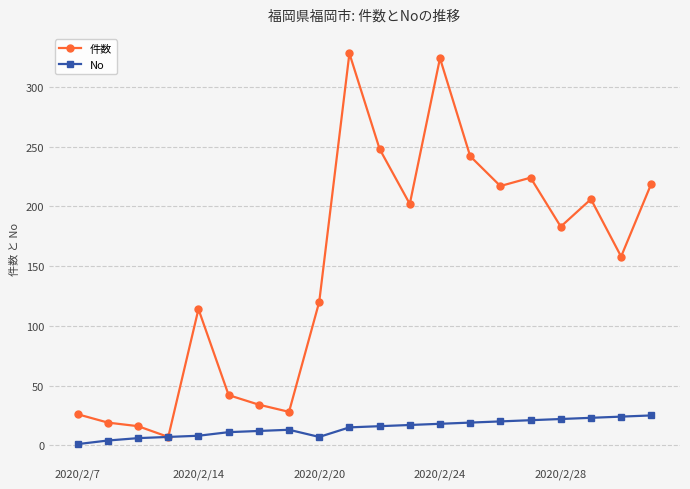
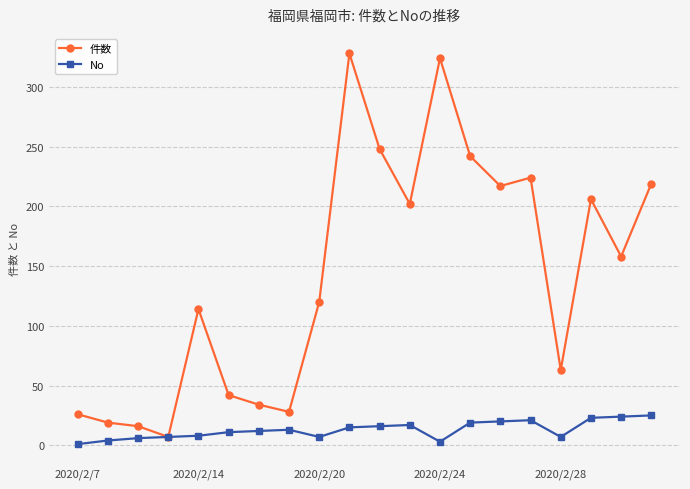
No, 2020/2/24: 18 -> 3
件数, 2020/2/28: 183 -> 63
No, 2020/2/28: 22 -> 7
